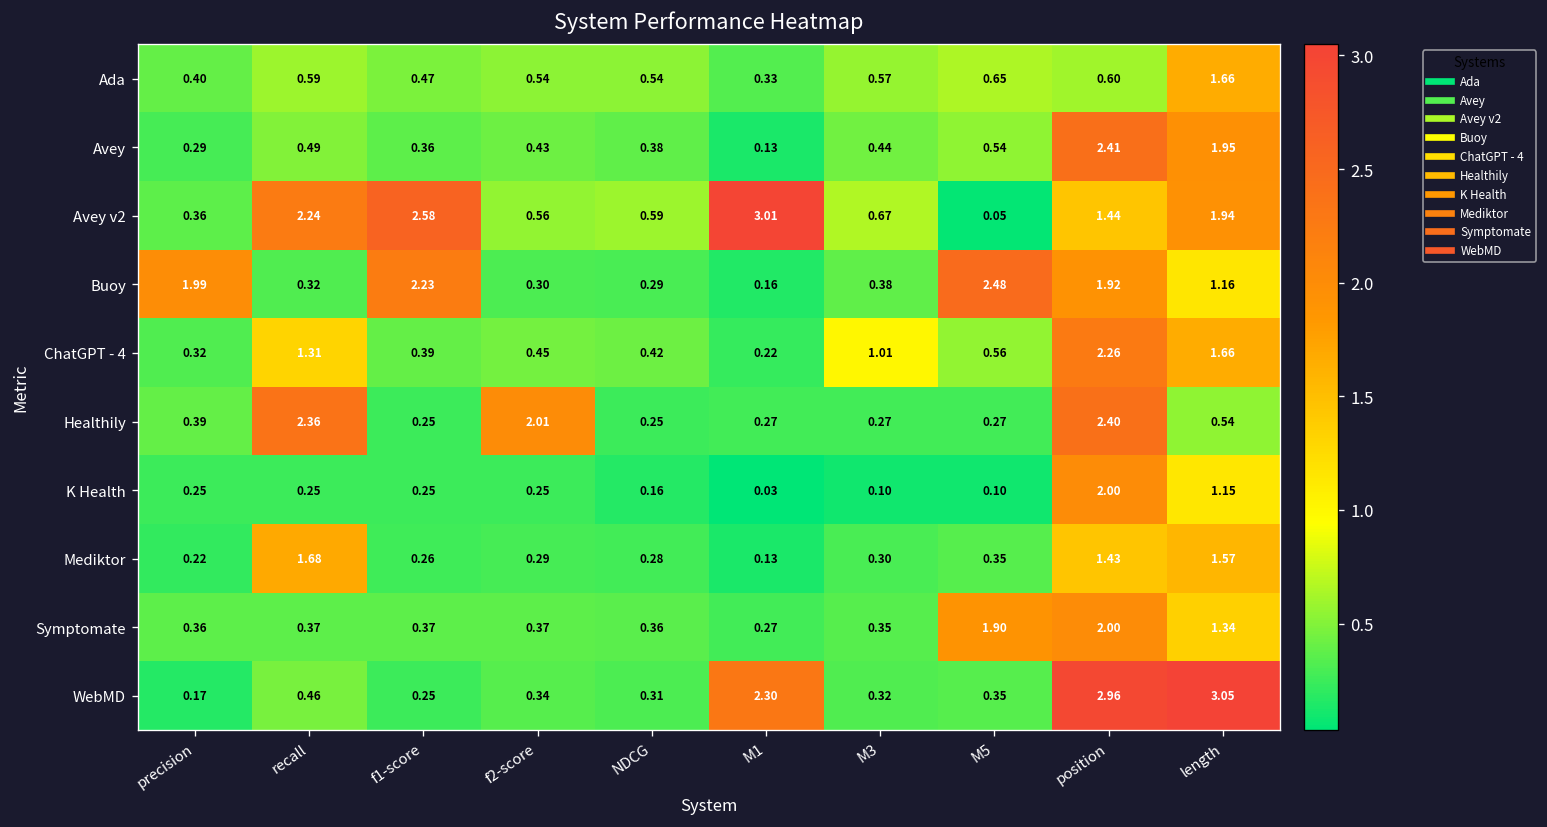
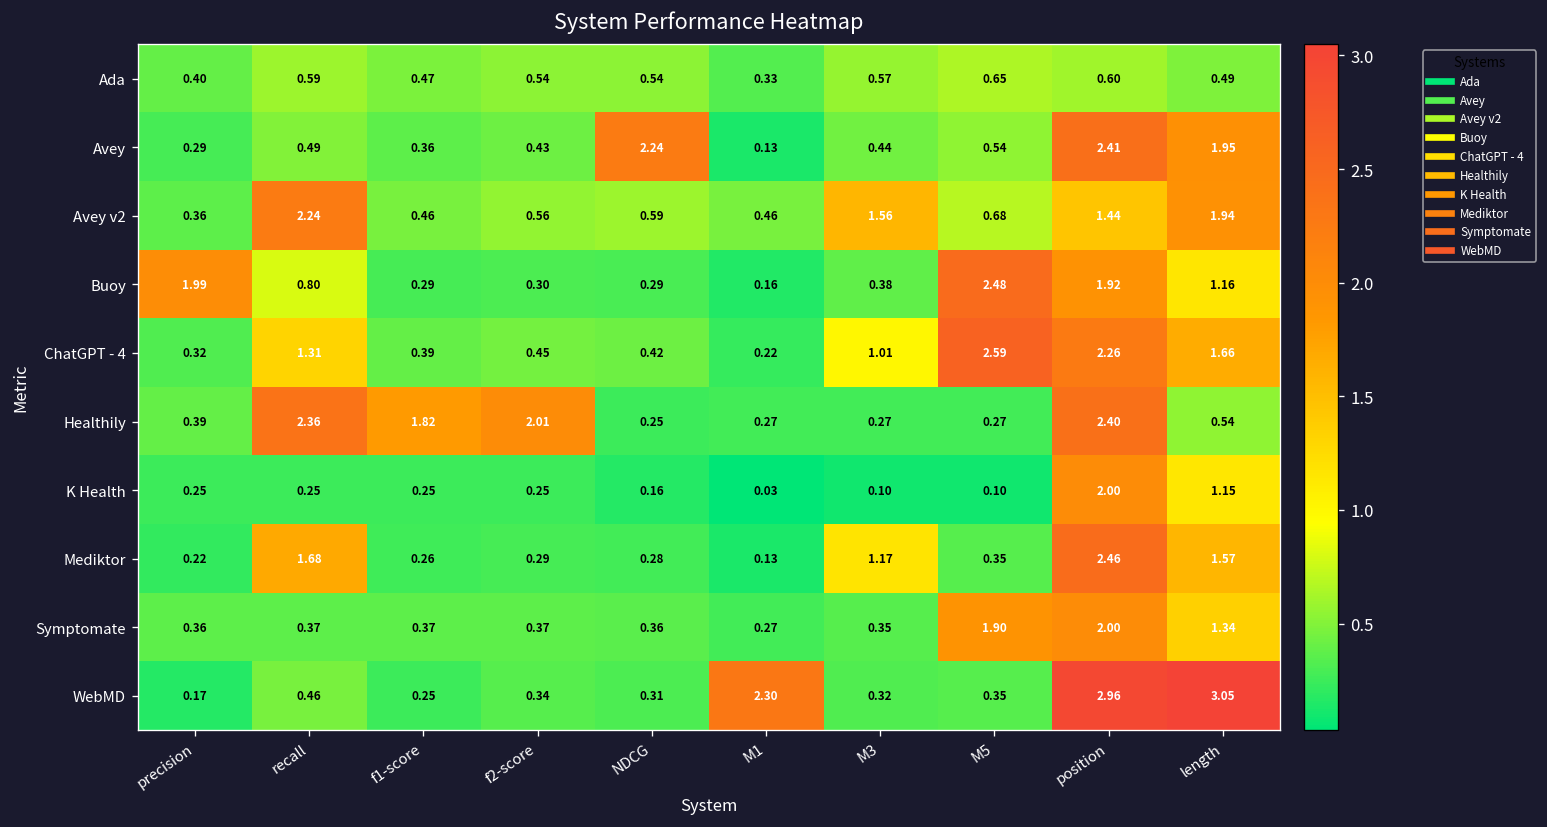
Ada, length: 1.66 -> 0.49
Avey, NDCG: 0.38 -> 2.24
Avey v2, f1-score: 2.58 -> 0.46
Avey v2, M1: 3.01 -> 0.46
Avey v2, M3: 0.67 -> 1.56
Avey v2, M5: 0.05 -> 0.68
Buoy, recall: 0.32 -> 0.80
Buoy, f1-score: 2.23 -> 0.29
ChatGPT - 4, M5: 0.56 -> 2.59
Healthily, f1-score: 0.25 -> 1.82
Mediktor, M3: 0.30 -> 1.17
Mediktor, position: 1.43 -> 2.46
